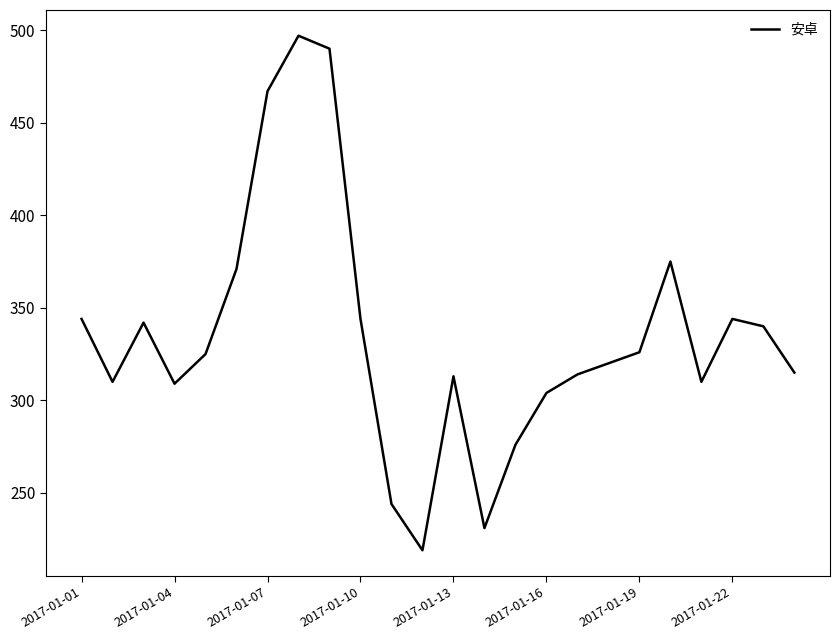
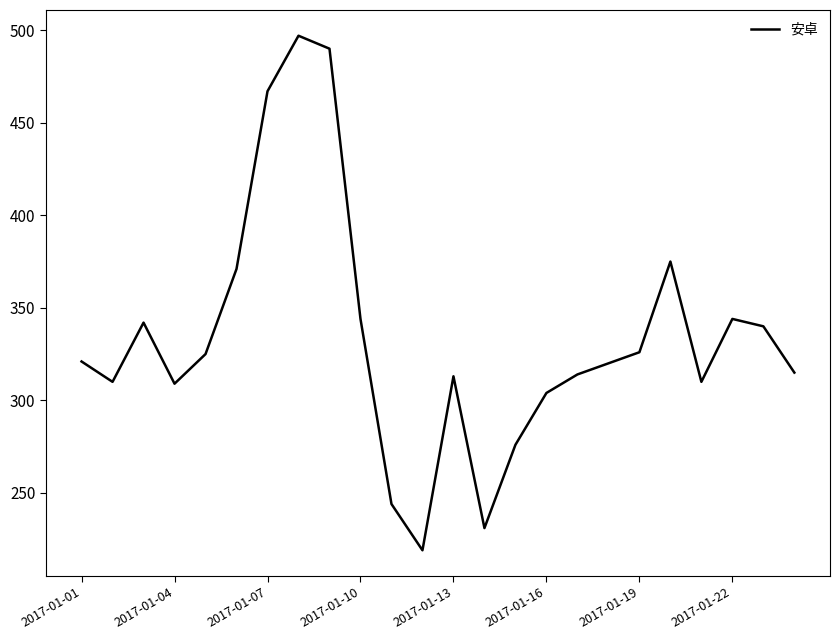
2017-01-01: 344 -> 321
